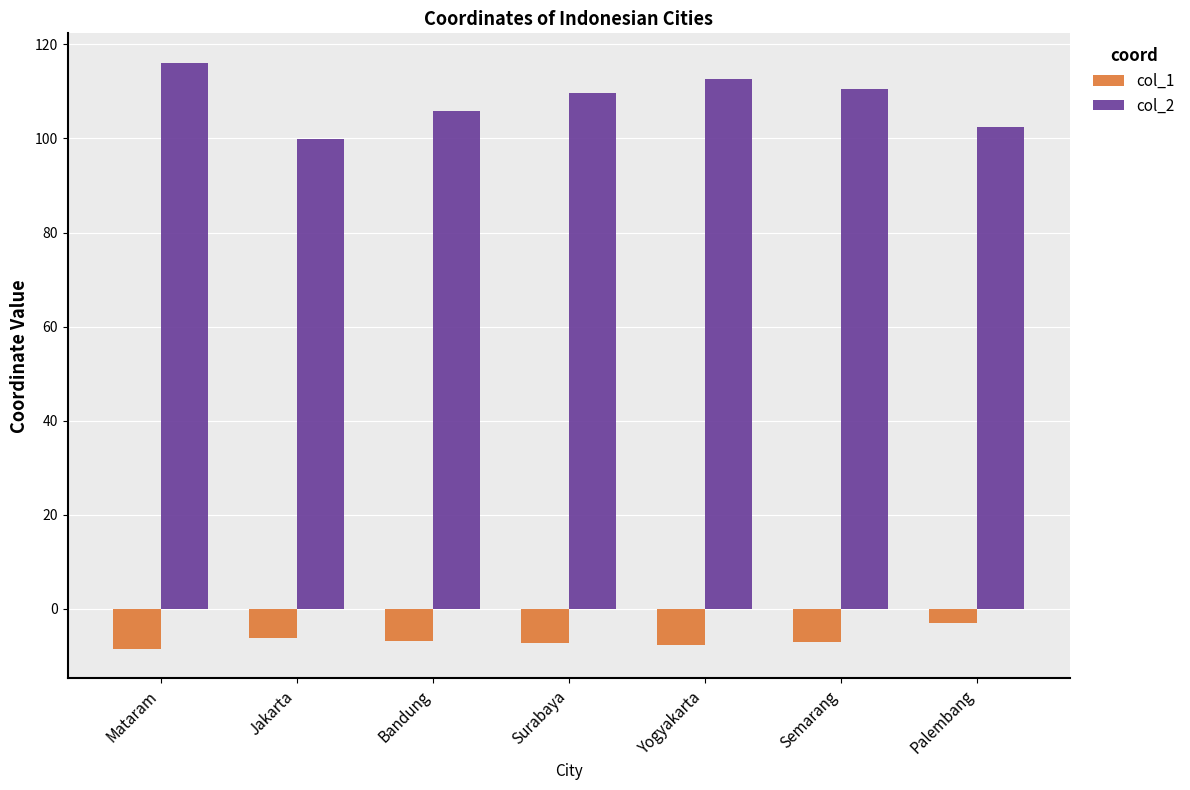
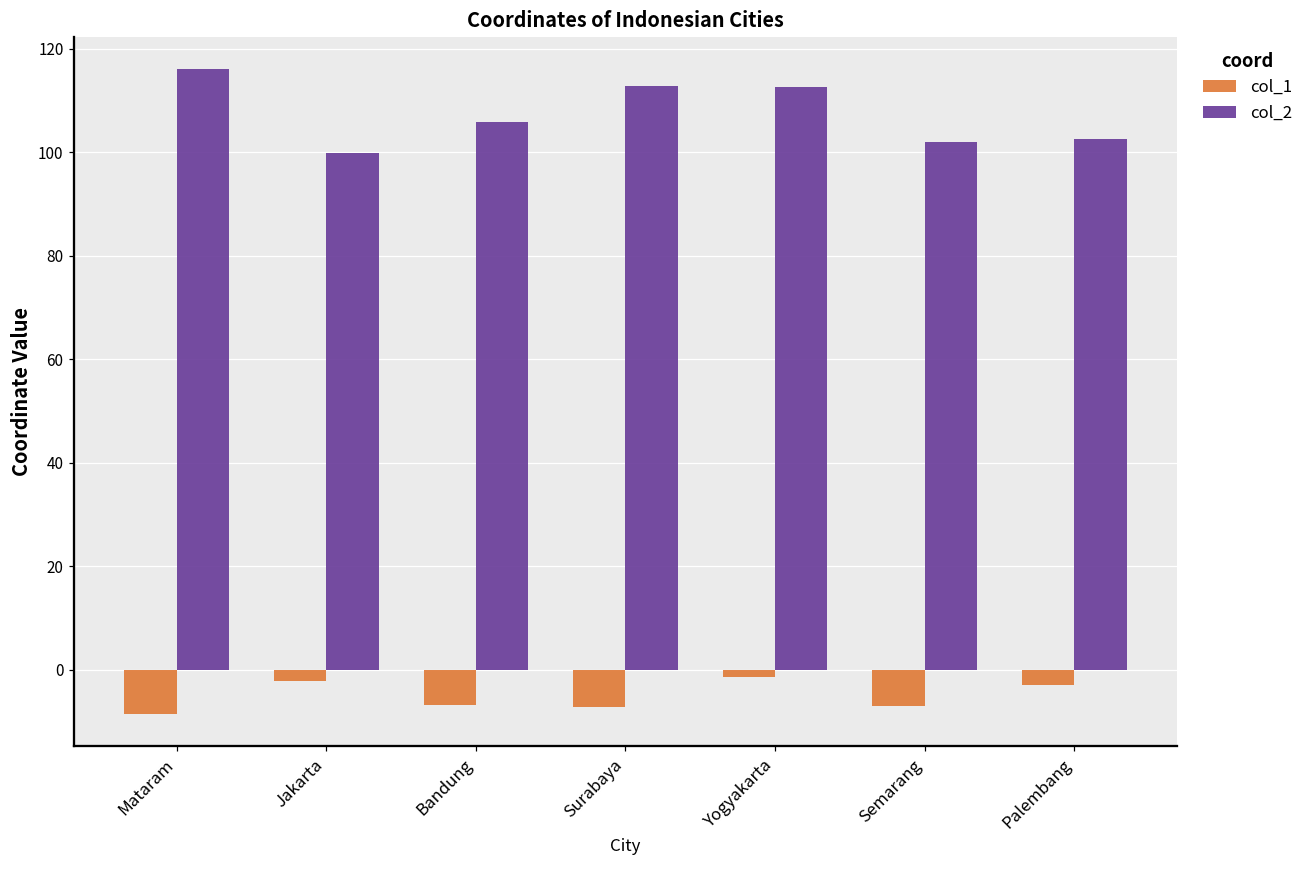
col_1, Jakarta: -6 -> -2
col_2, Surabaya: 110 -> 113
col_1, Yogyakarta: -8 -> -1
col_2, Semarang: 110 -> 102
